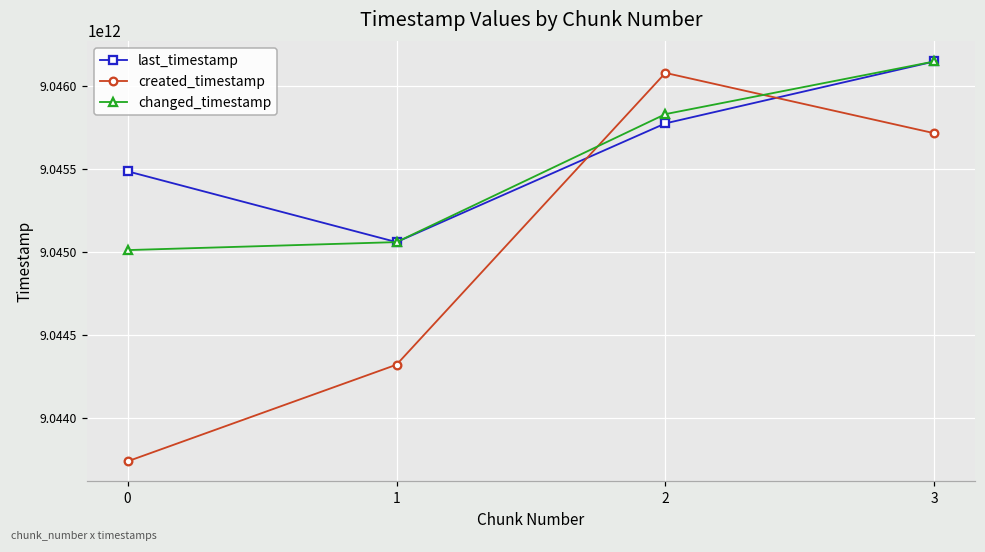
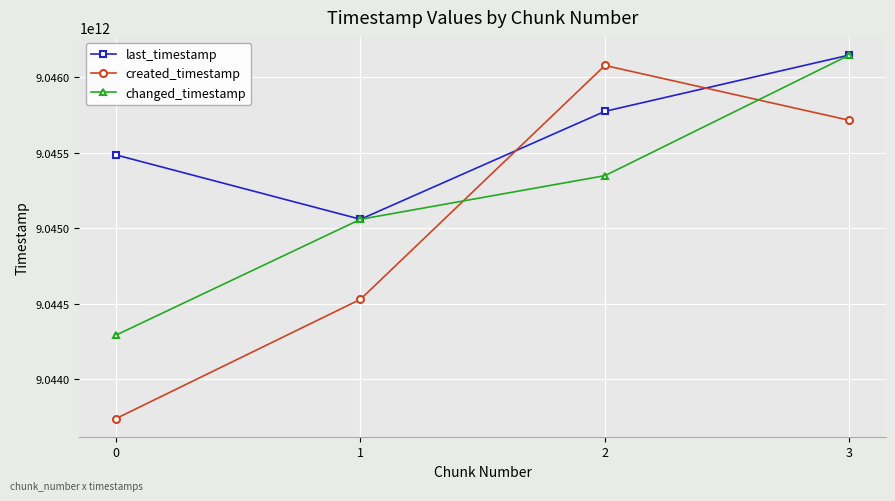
changed_timestamp, 0: 9045010000000 -> 9044290000000
created_timestamp, 1: 9044320000000 -> 9044530000000
changed_timestamp, 2: 9045830000000 -> 9045350000000
